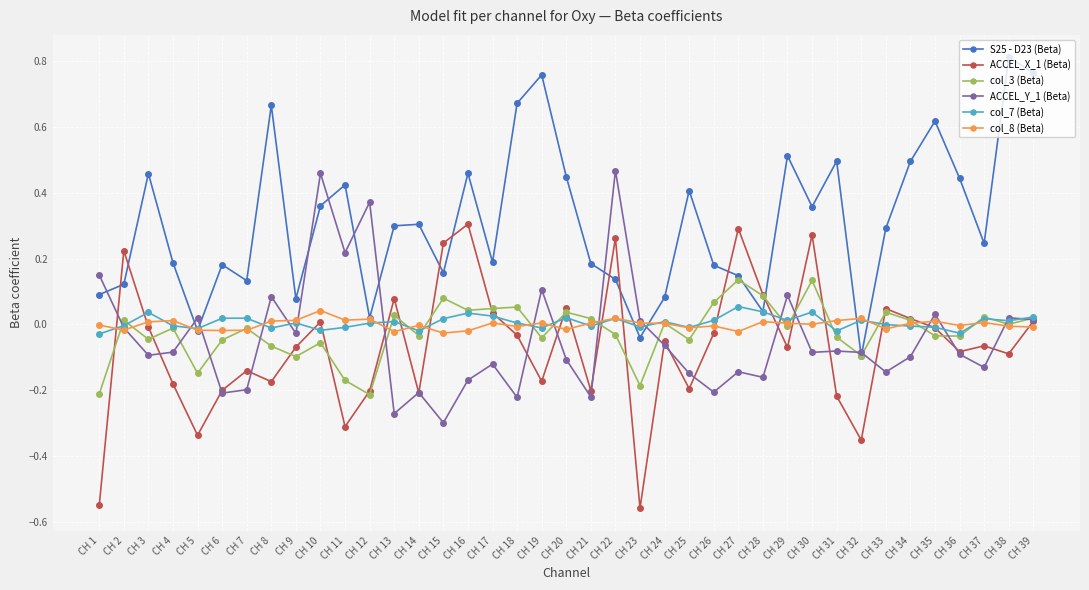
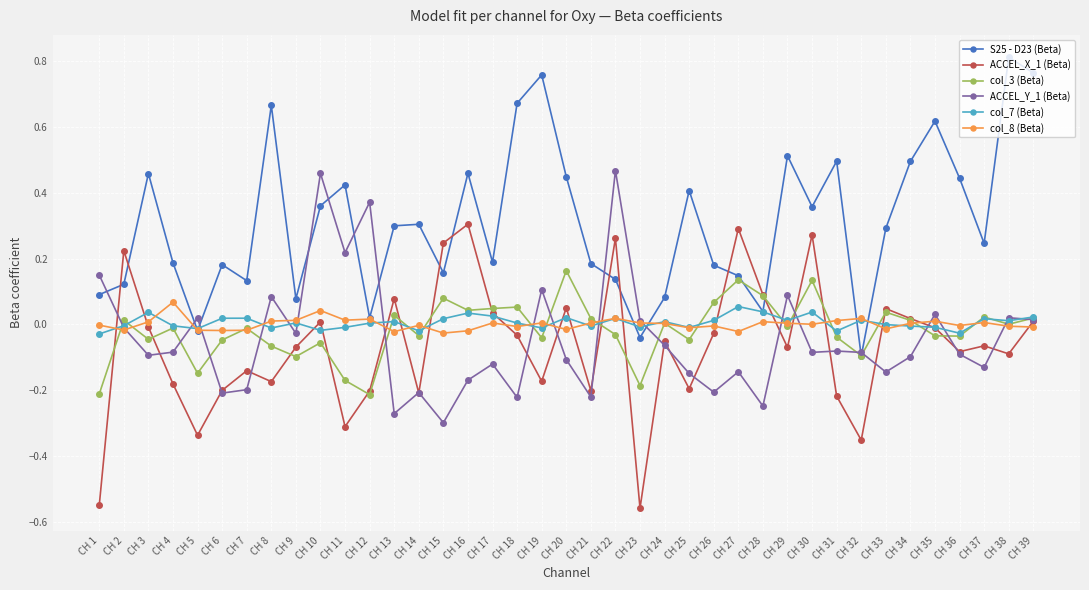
col_8 (Beta), CH 4: 0.01 -> 0.07
col_3 (Beta), CH 20: 0.04 -> 0.16
ACCEL_Y_1 (Beta), CH 28: -0.16 -> -0.25
